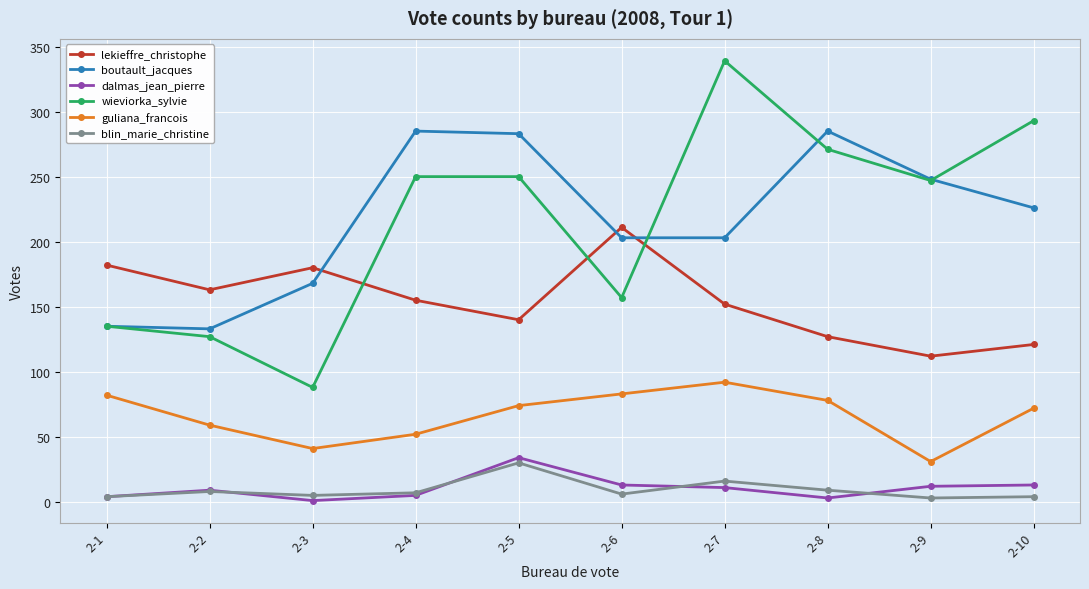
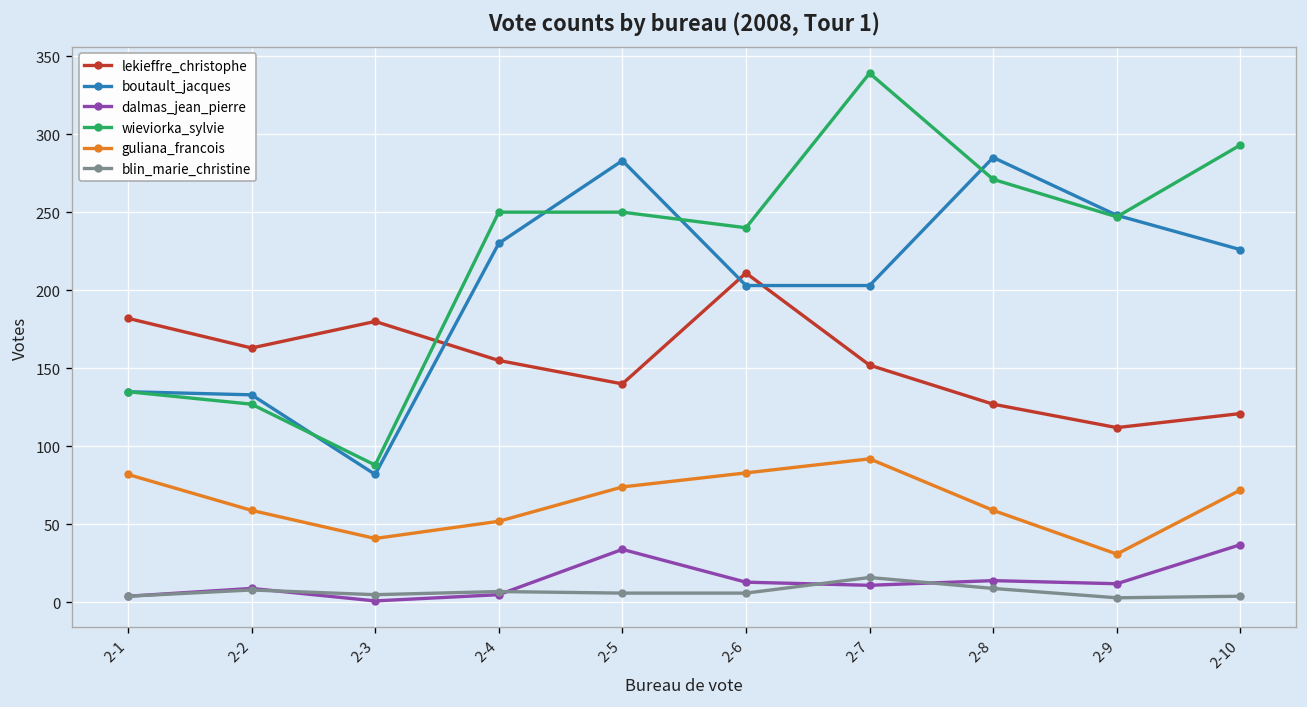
boutault_jacques, 2-3: 168 -> 82
boutault_jacques, 2-4: 285 -> 230
blin_marie_christine, 2-5: 30 -> 6
wieviorka_sylvie, 2-6: 157 -> 240
dalmas_jean_pierre, 2-8: 3 -> 14
guliana_francois, 2-8: 78 -> 59
dalmas_jean_pierre, 2-10: 13 -> 37
